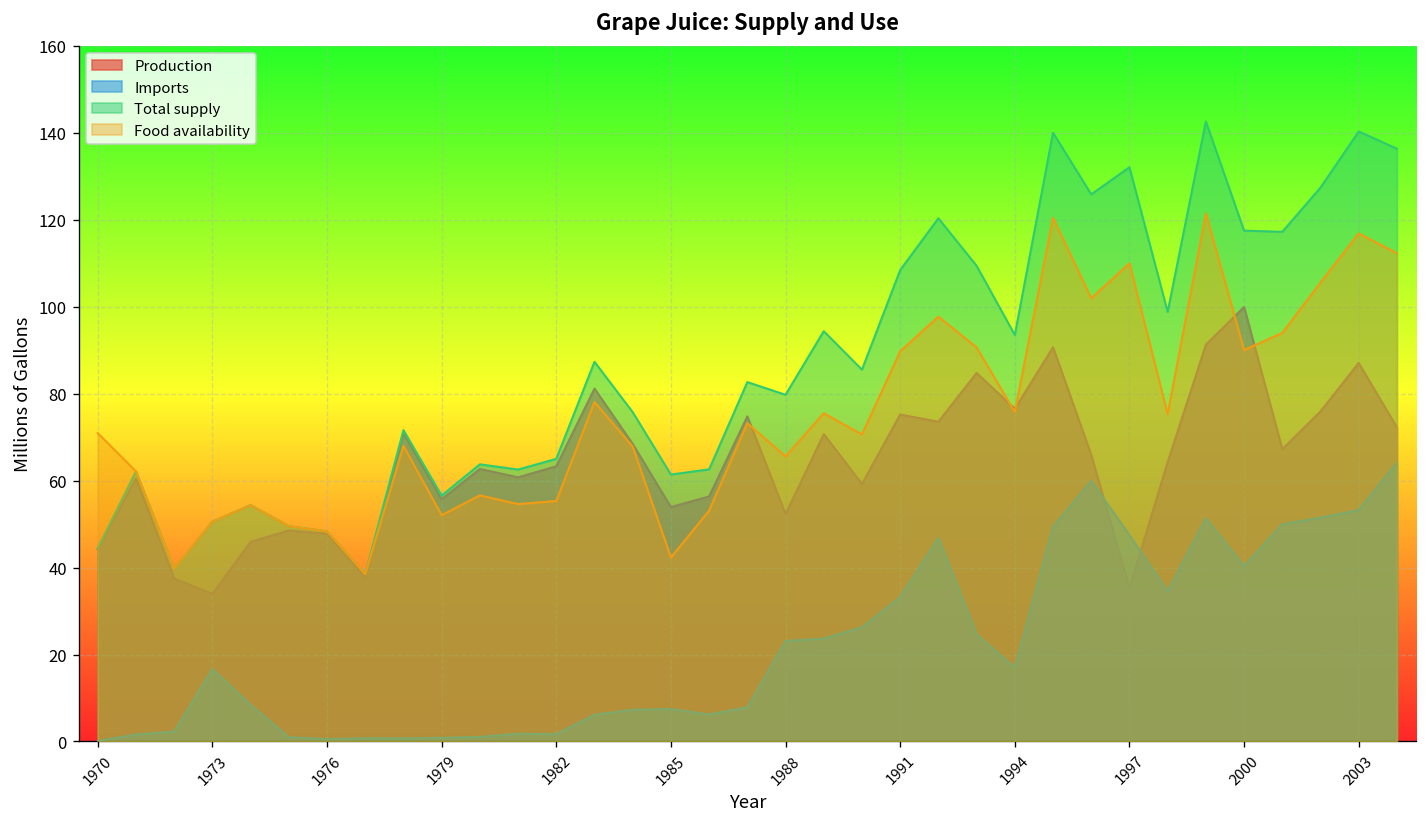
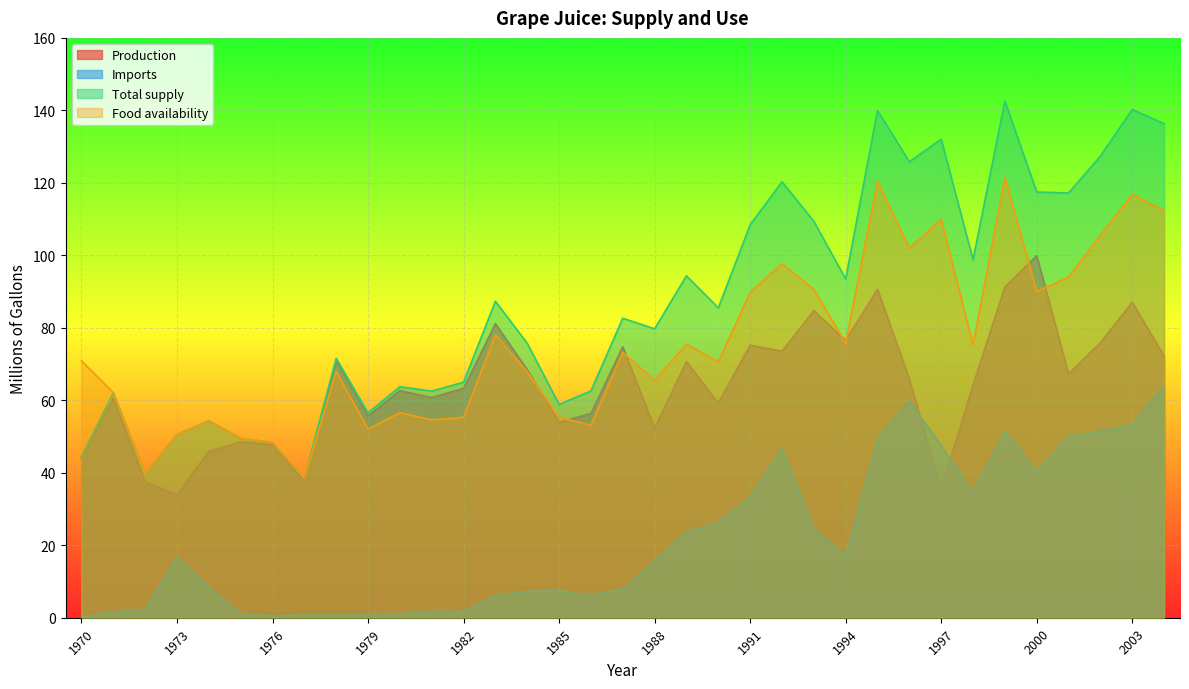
Total supply, 1985: 61 -> 59
Food availability, 1985: 42 -> 55
Imports, 1988: 23 -> 16
